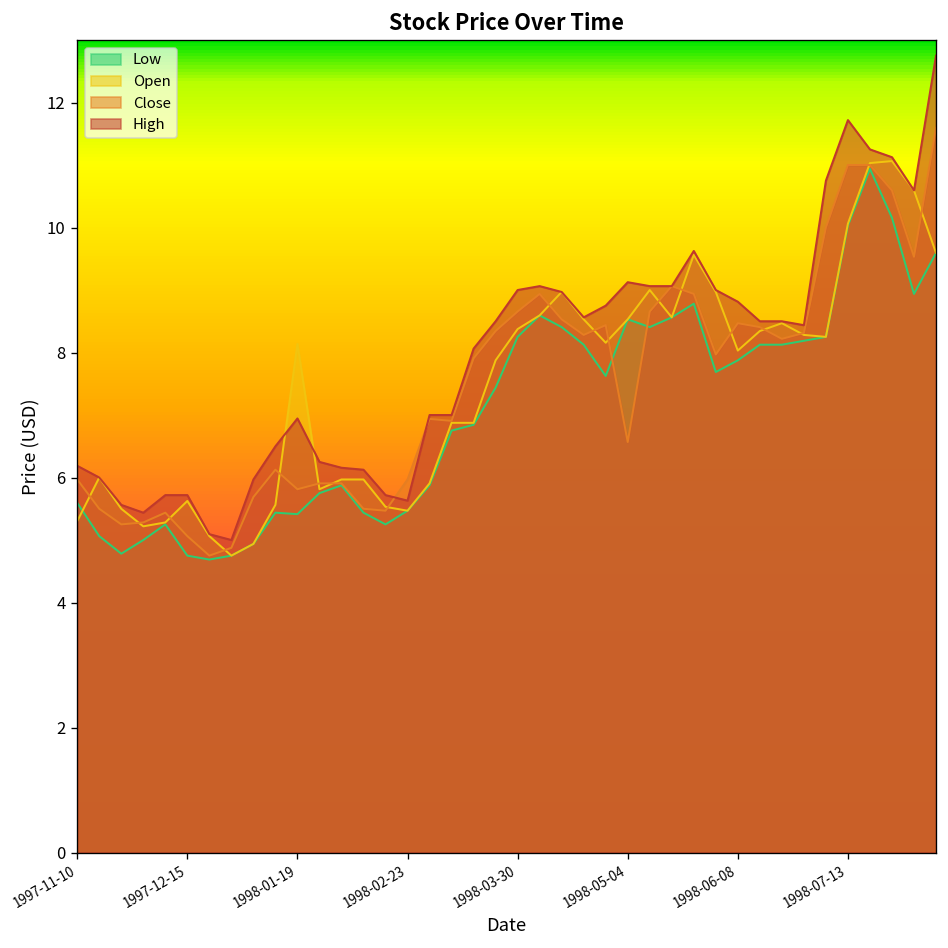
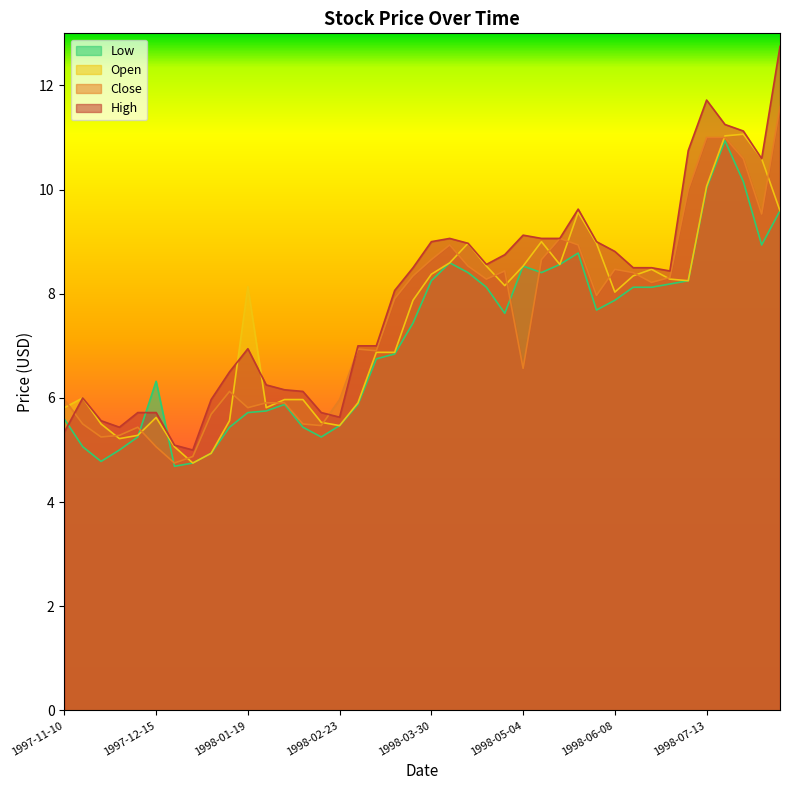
Open, 1997-11-10: 5.3 -> 5.8
High, 1997-11-10: 6.2 -> 5.3
Low, 1997-12-15: 4.8 -> 6.3
Low, 1998-01-19: 5.4 -> 5.7
